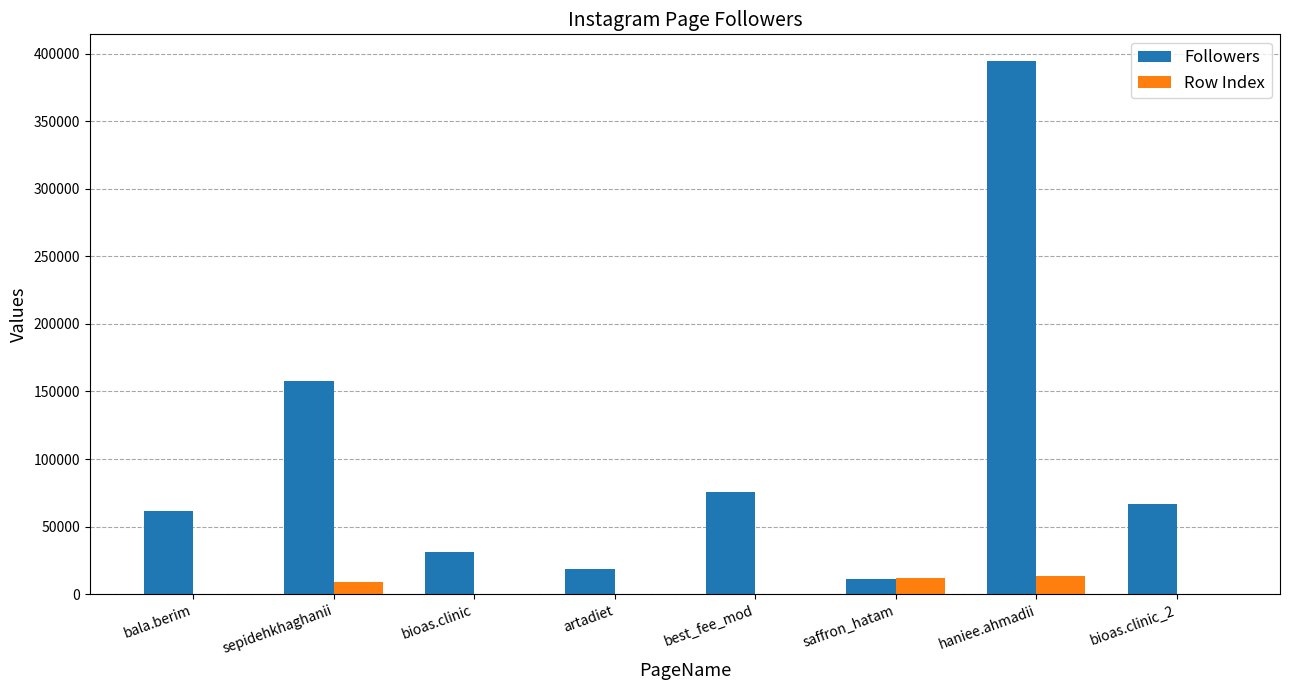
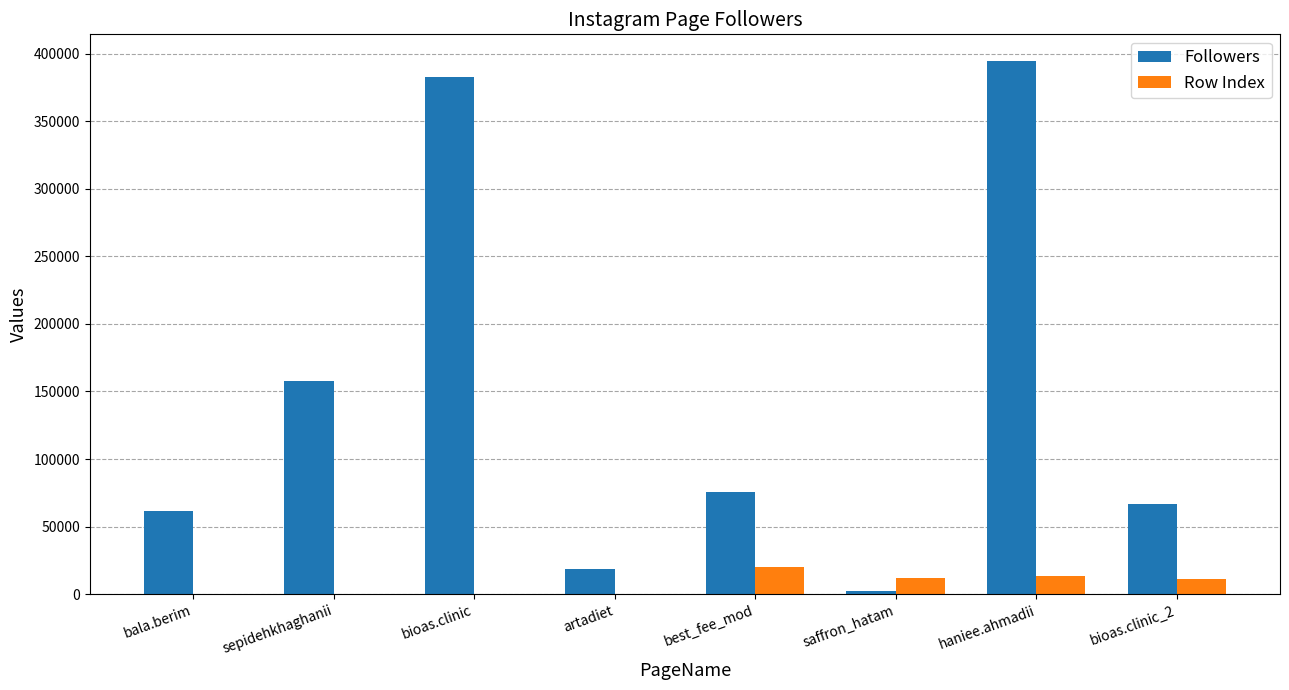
Row Index, sepidehkhaghanii: 9000 -> 0
Followers, bioas.clinic: 31000 -> 383000
Row Index, best_fee_mod: 0 -> 20000
Followers, saffron_hatam: 12000 -> 2000
Row Index, bioas.clinic_2: 0 -> 11000
